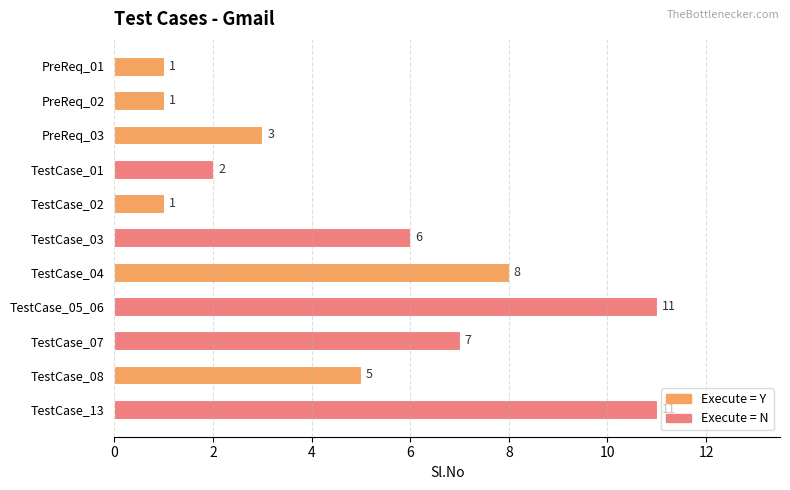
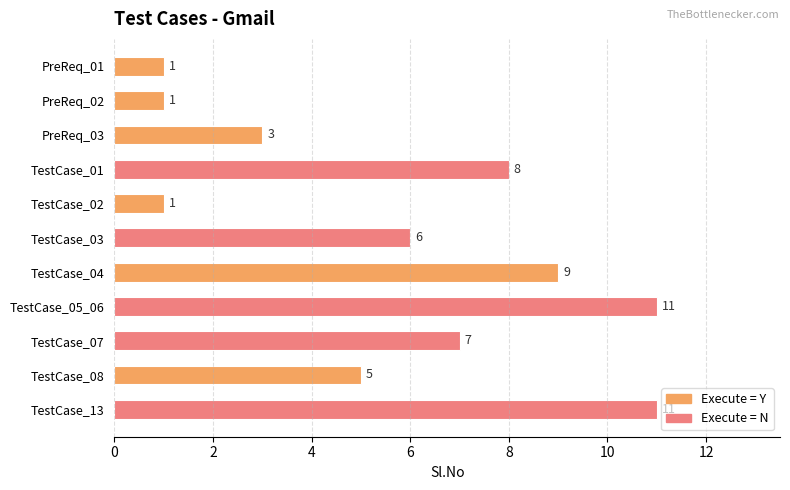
TestCase_01: 2 -> 8
TestCase_04: 8 -> 9
